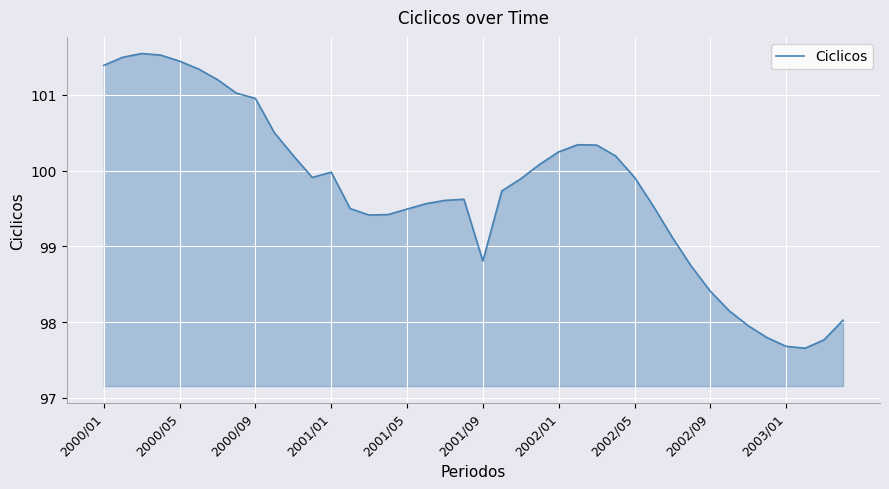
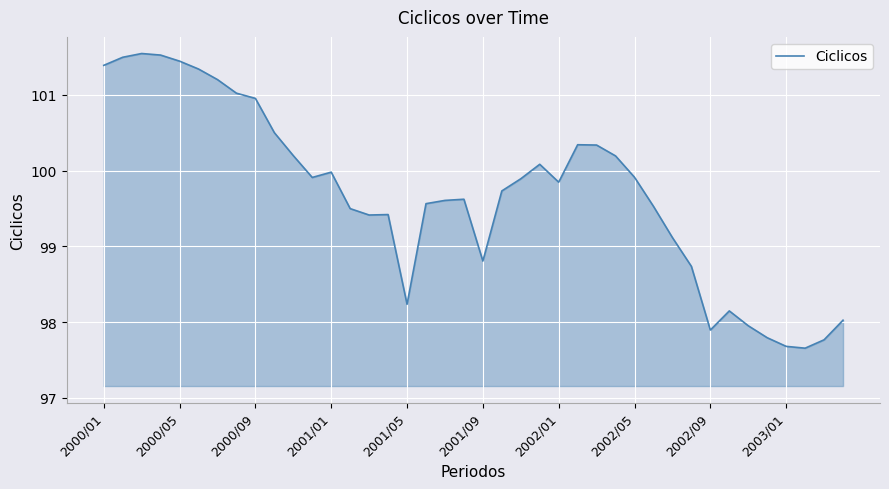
2001/05: 99.5 -> 98.2
2002/01: 100.2 -> 99.8
2002/09: 98.4 -> 97.9
